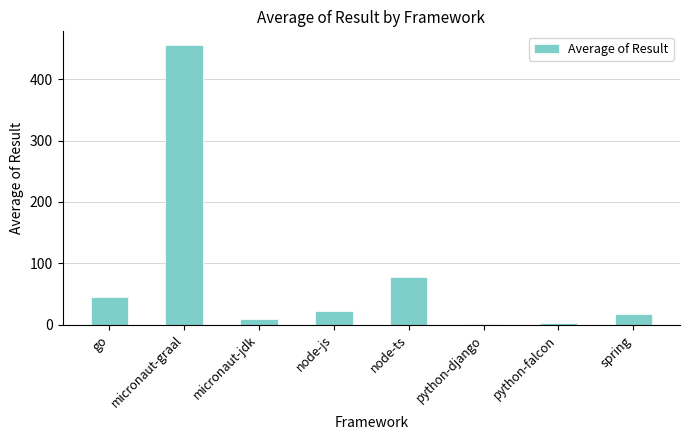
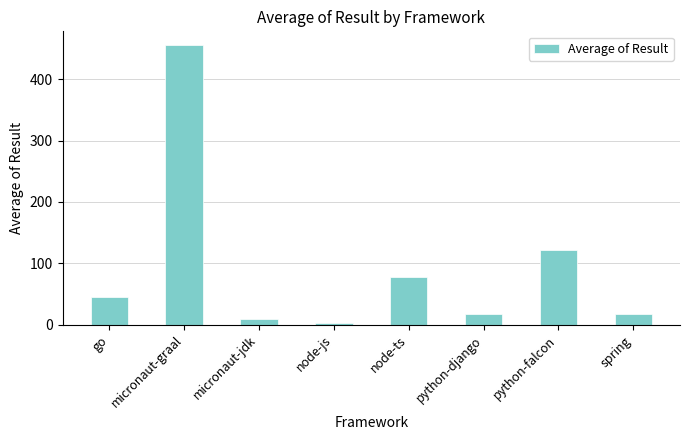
node-js: 20 -> 0
python-django: 0 -> 20
python-falcon: 0 -> 120
